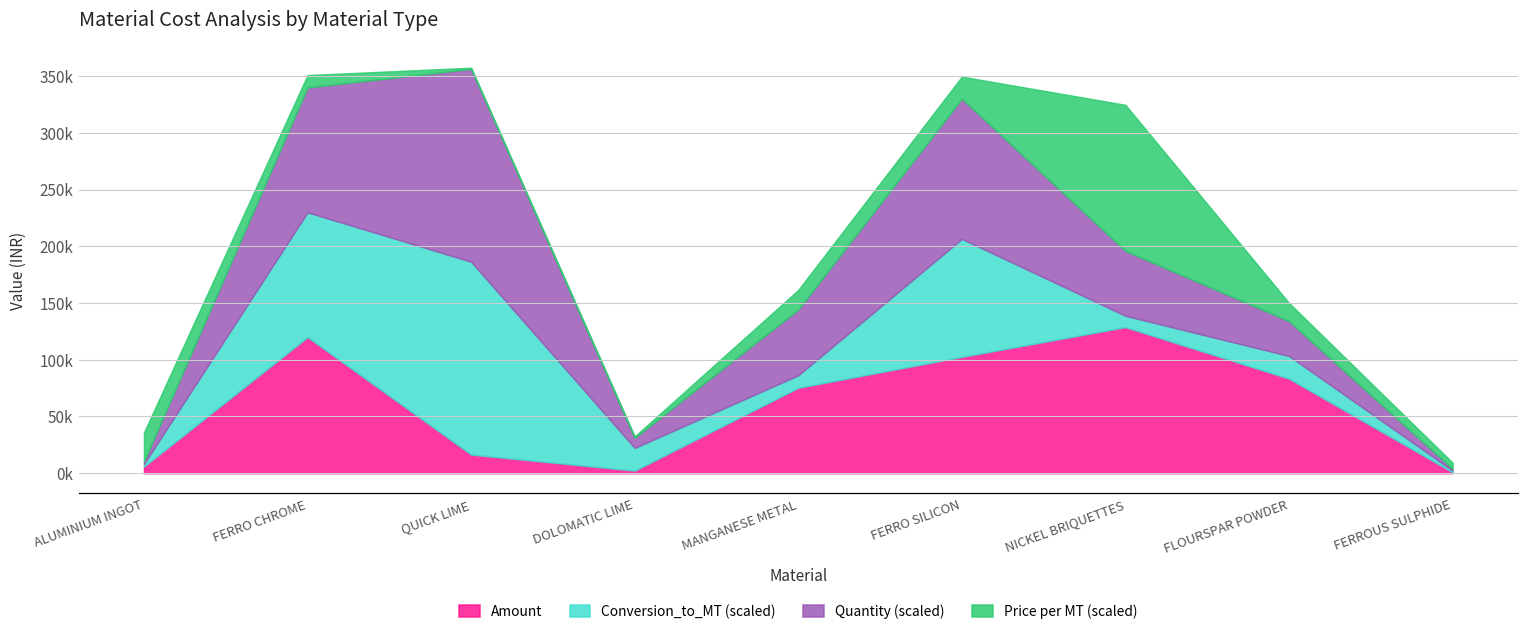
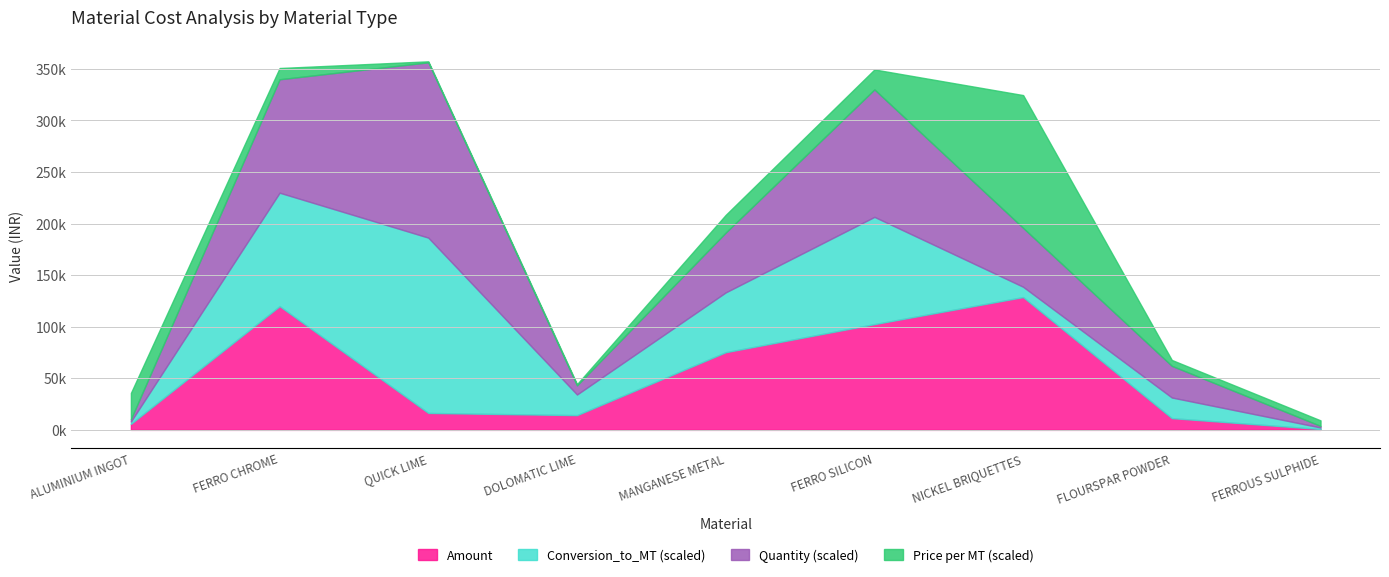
Amount, DOLOMATIC LIME: 2000 -> 14000
Conversion_to_MT (scaled), MANGANESE METAL: 11000 -> 58000
Amount, FLOURSPAR POWDER: 83000 -> 11000
Price per MT (scaled), FLOURSPAR POWDER: 16000 -> 6000
